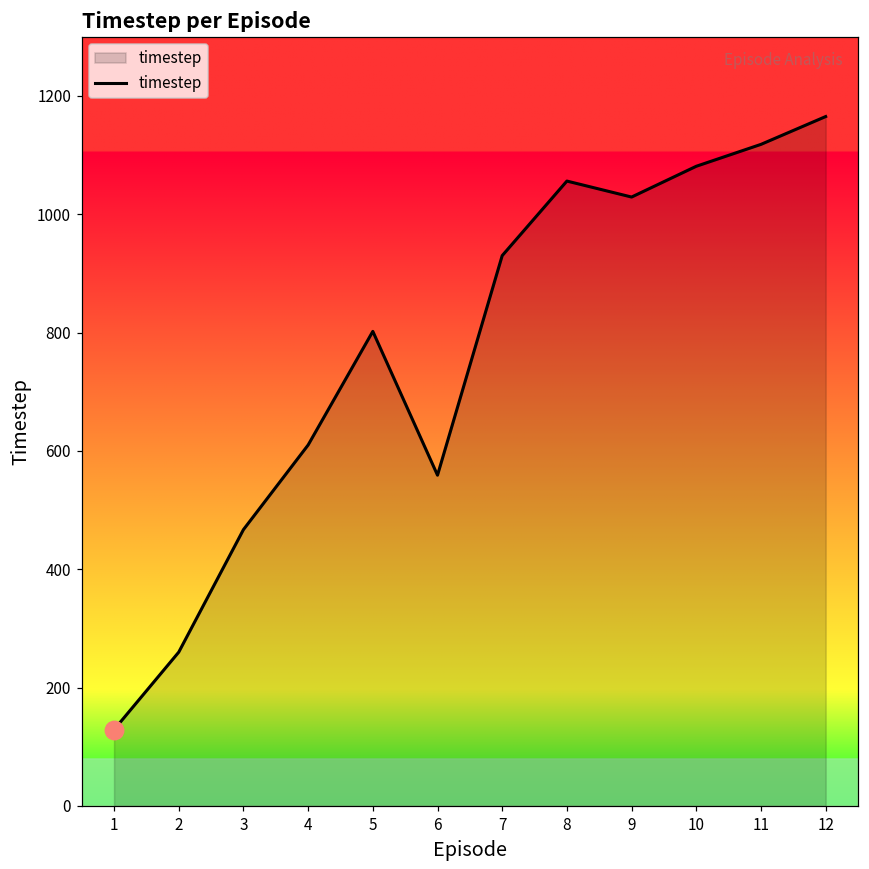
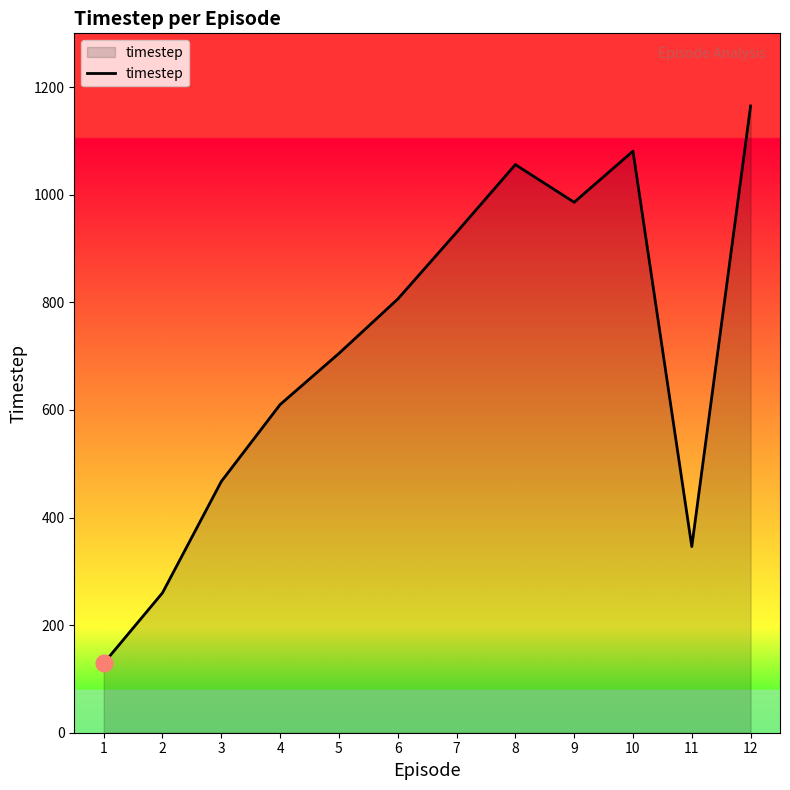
timestep, 5: 800 -> 710
timestep, 6: 560 -> 810
timestep, 9: 1030 -> 990
timestep, 11: 1120 -> 350
